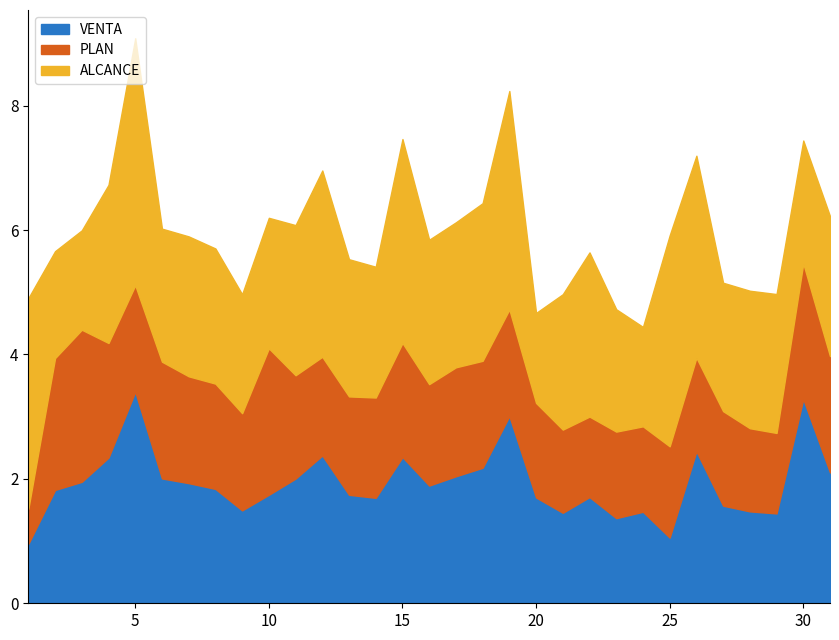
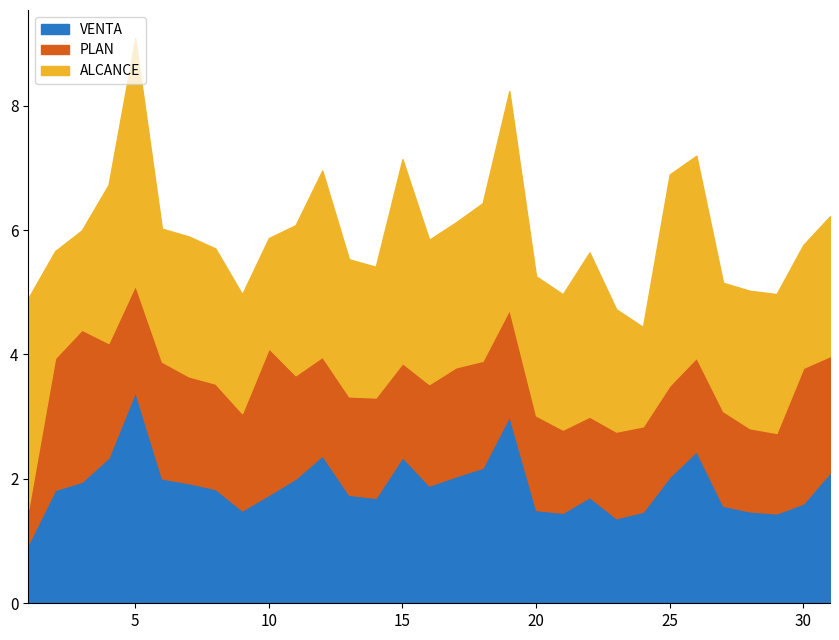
ALCANCE, 10: 2.1 -> 1.8
PLAN, 15: 1.8 -> 1.5
VENTA, 20: 1.7 -> 1.5
ALCANCE, 20: 1.4 -> 2.2
VENTA, 25: 1.1 -> 2.0
VENTA, 30: 3.3 -> 1.6
